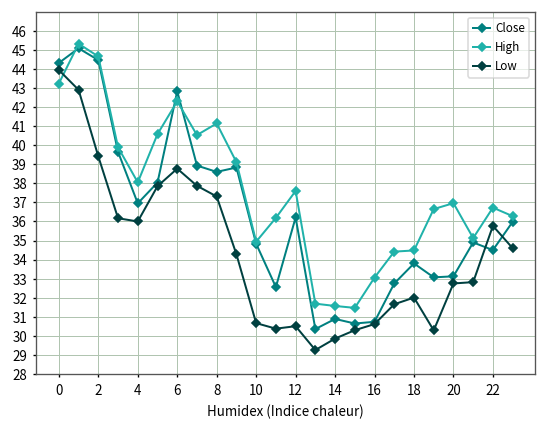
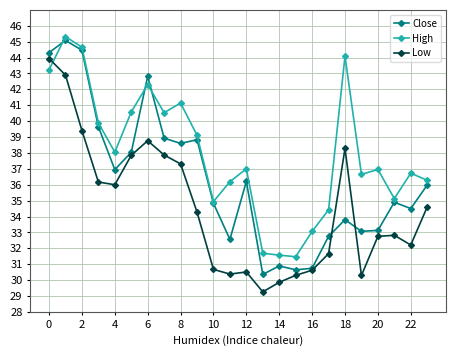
High, 12: 37.6 -> 37.0
High, 18: 34.5 -> 44.1
Low, 18: 32.0 -> 38.3
Low, 22: 35.8 -> 32.2
